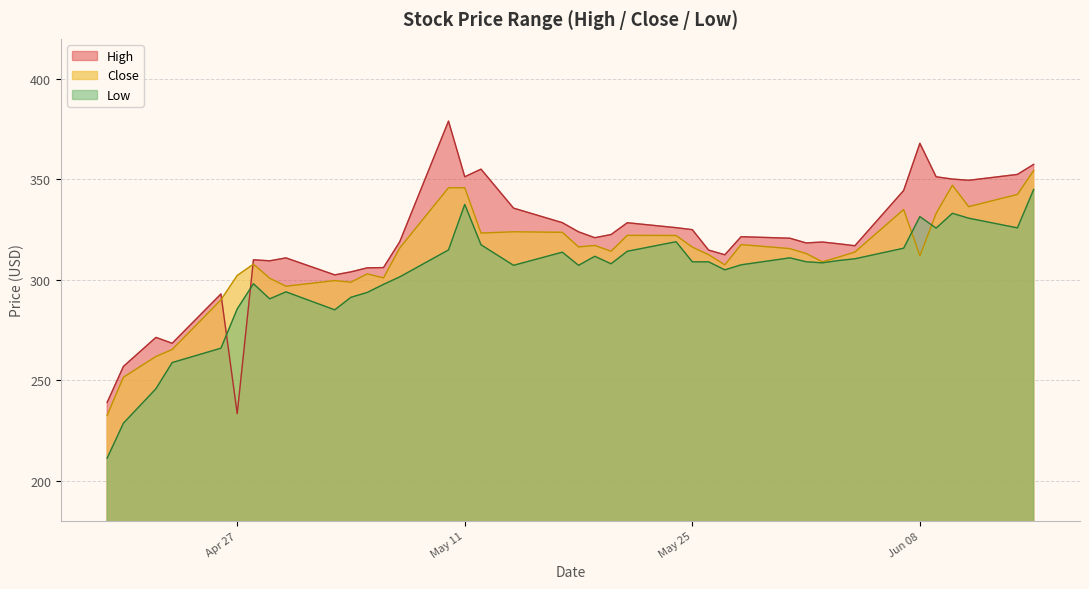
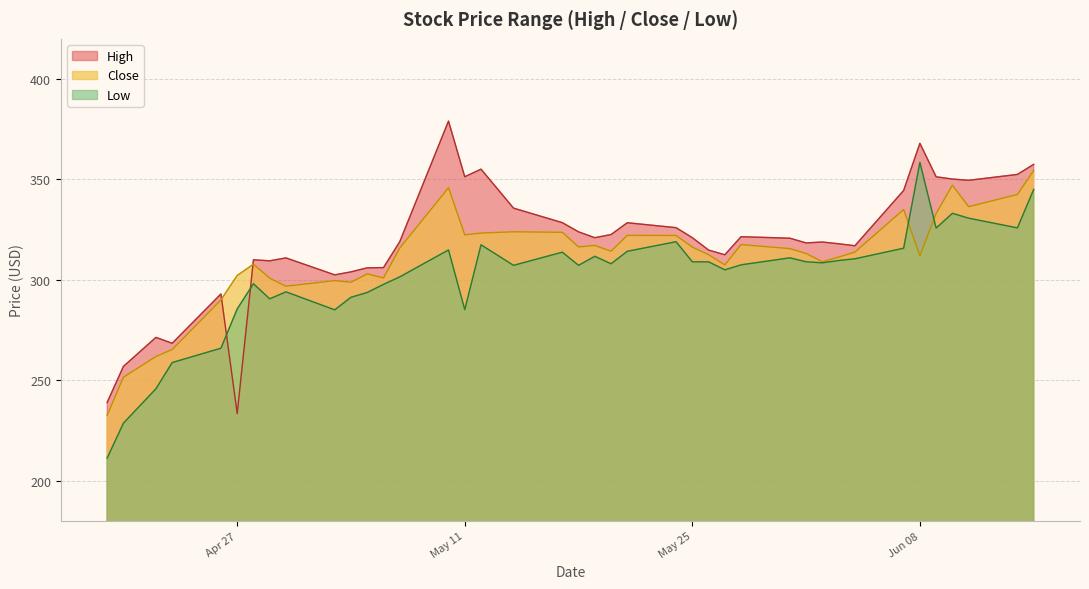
Close, May 11: 346 -> 322
Low, May 11: 338 -> 285
High, May 25: 325 -> 321
Low, Jun 08: 332 -> 359
